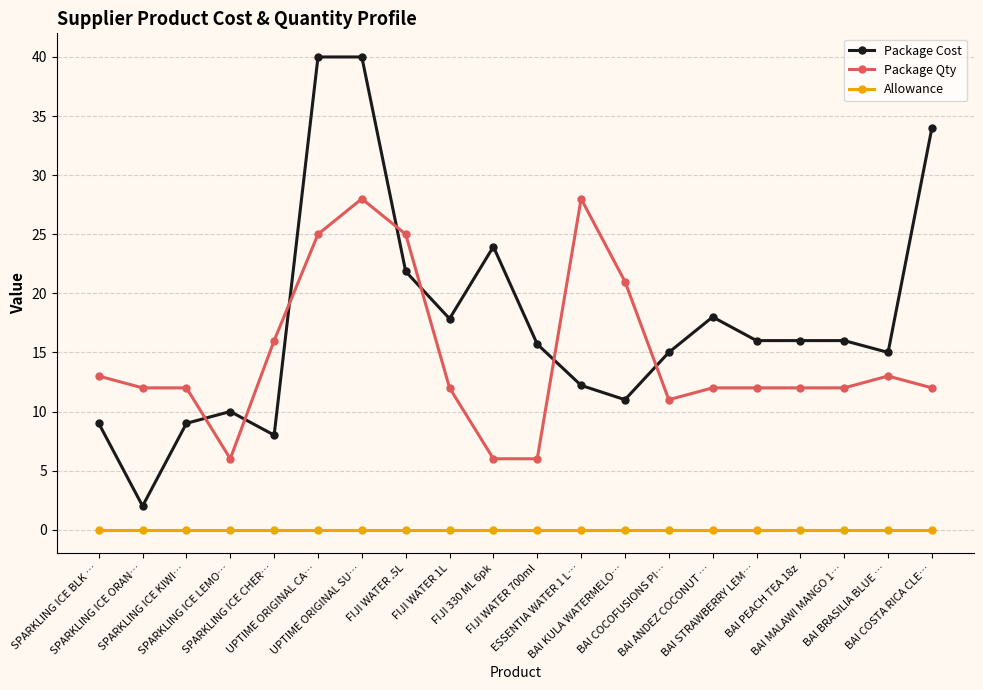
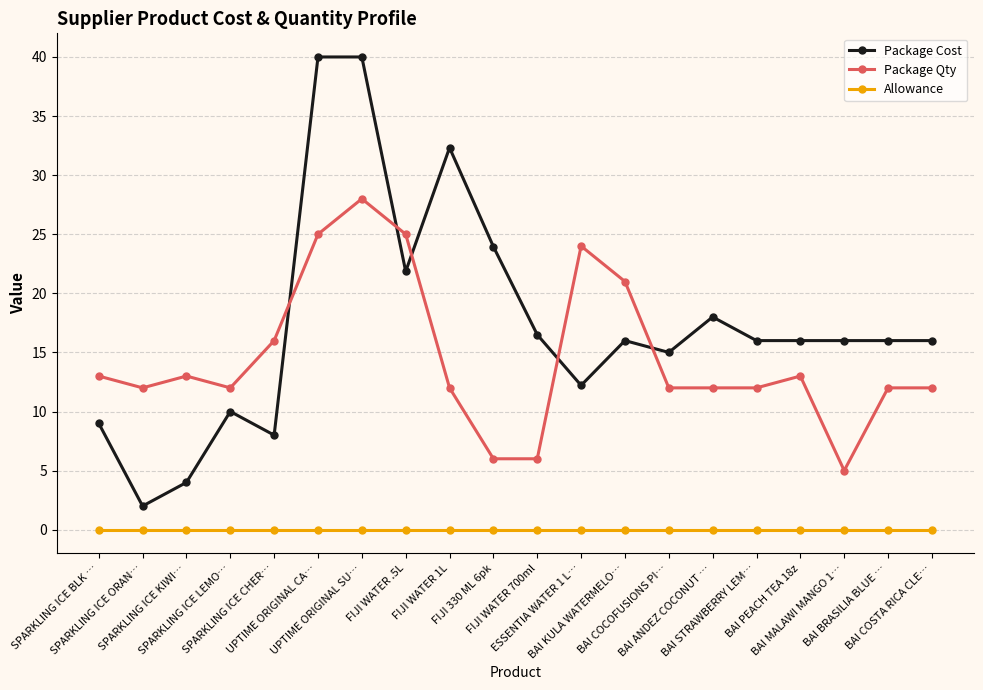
Package Cost, SPARKLING ICE KIWI…: 9 -> 4
Package Qty, SPARKLING ICE KIWI…: 12 -> 13
Package Qty, SPARKLING ICE LEMO…: 6 -> 12
Package Cost, FIJI WATER 1L: 17.9 -> 32.3
Package Cost, FIJI WATER 700ml: 15.7 -> 16.5
Package Qty, ESSENTIA WATER 1 L…: 28 -> 24
Package Cost, BAI KULA WATERMELO…: 11 -> 16
Package Qty, BAI COCOFUSIONS PI…: 11 -> 12
Package Qty, BAI PEACH TEA 18z: 12 -> 13
Package Qty, BAI MALAWI MANGO 1…: 12 -> 5
Package Cost, BAI BRASILIA BLUE …: 15 -> 16
Package Qty, BAI BRASILIA BLUE …: 13 -> 12
Package Cost, BAI COSTA RICA CLE…: 34 -> 16
